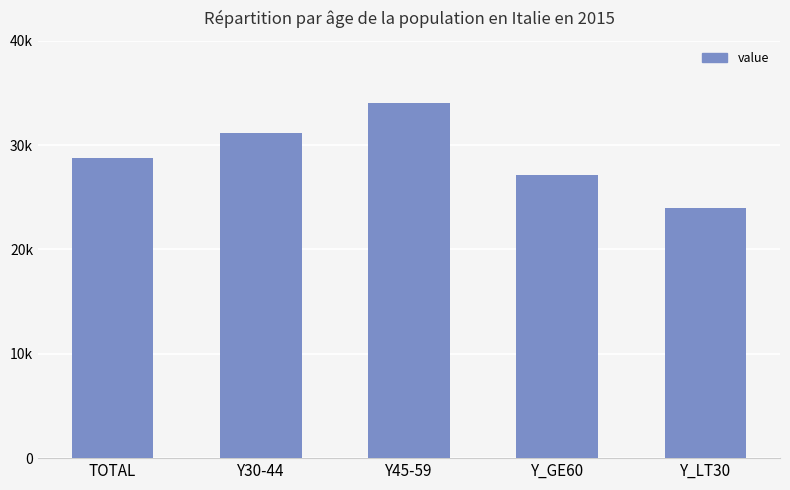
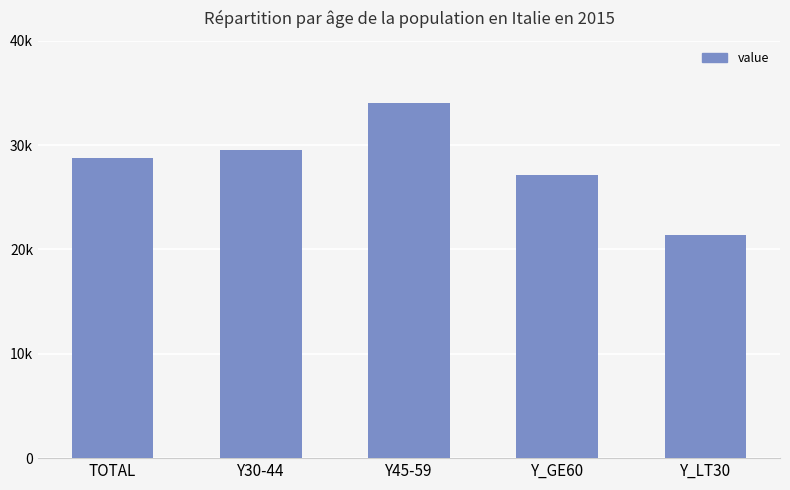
Y30-44: 31200 -> 29500
Y_LT30: 23900 -> 21400
